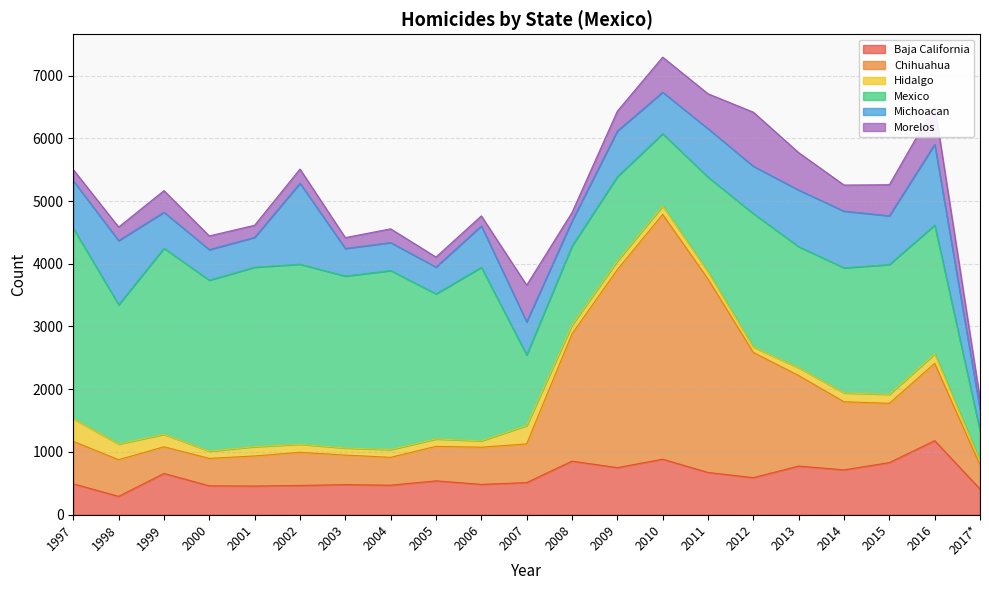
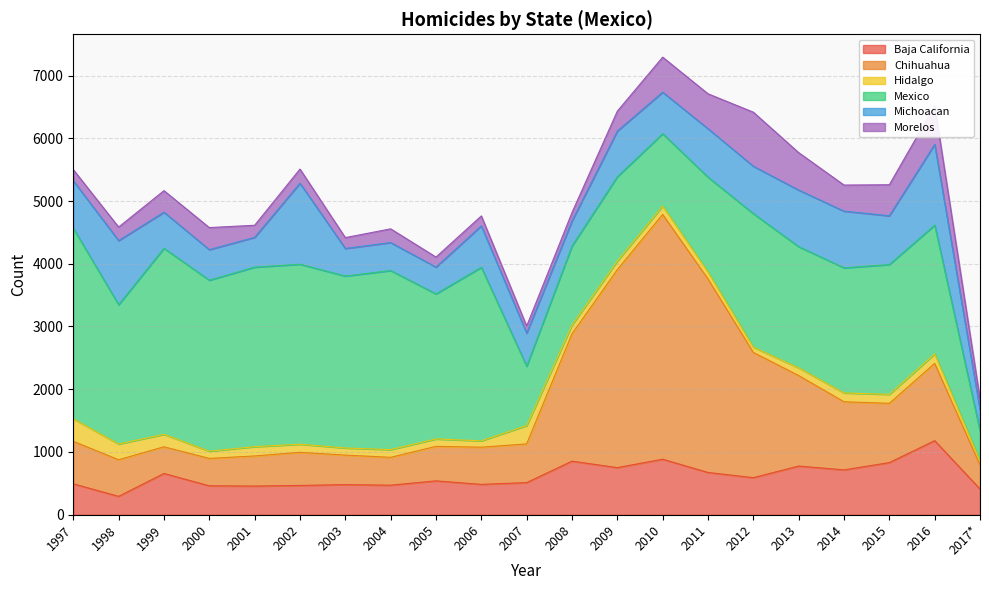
Morelos, 2000: 200 -> 400
Mexico, 2007: 1100 -> 900
Morelos, 2007: 600 -> 100
